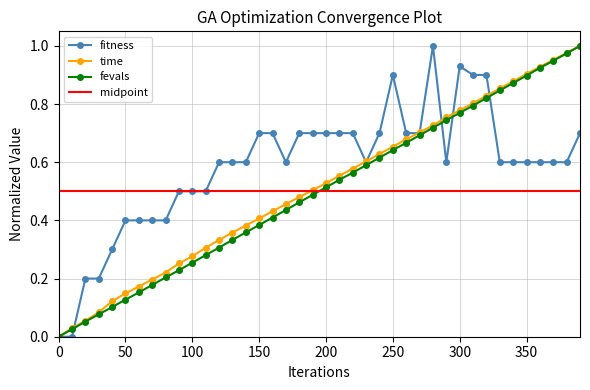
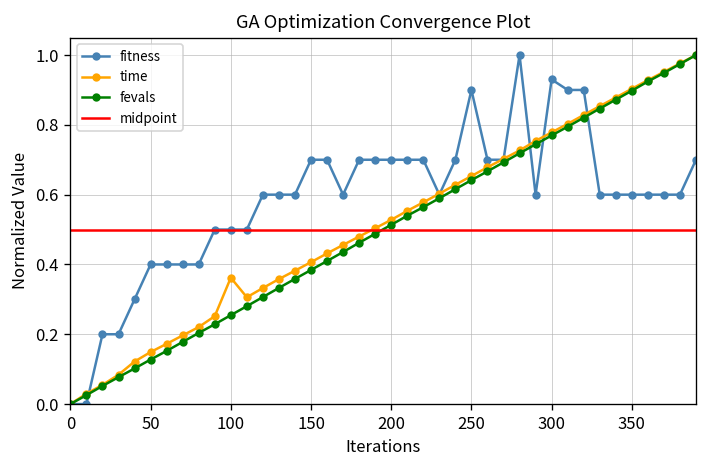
time, 100: 0.28 -> 0.36
